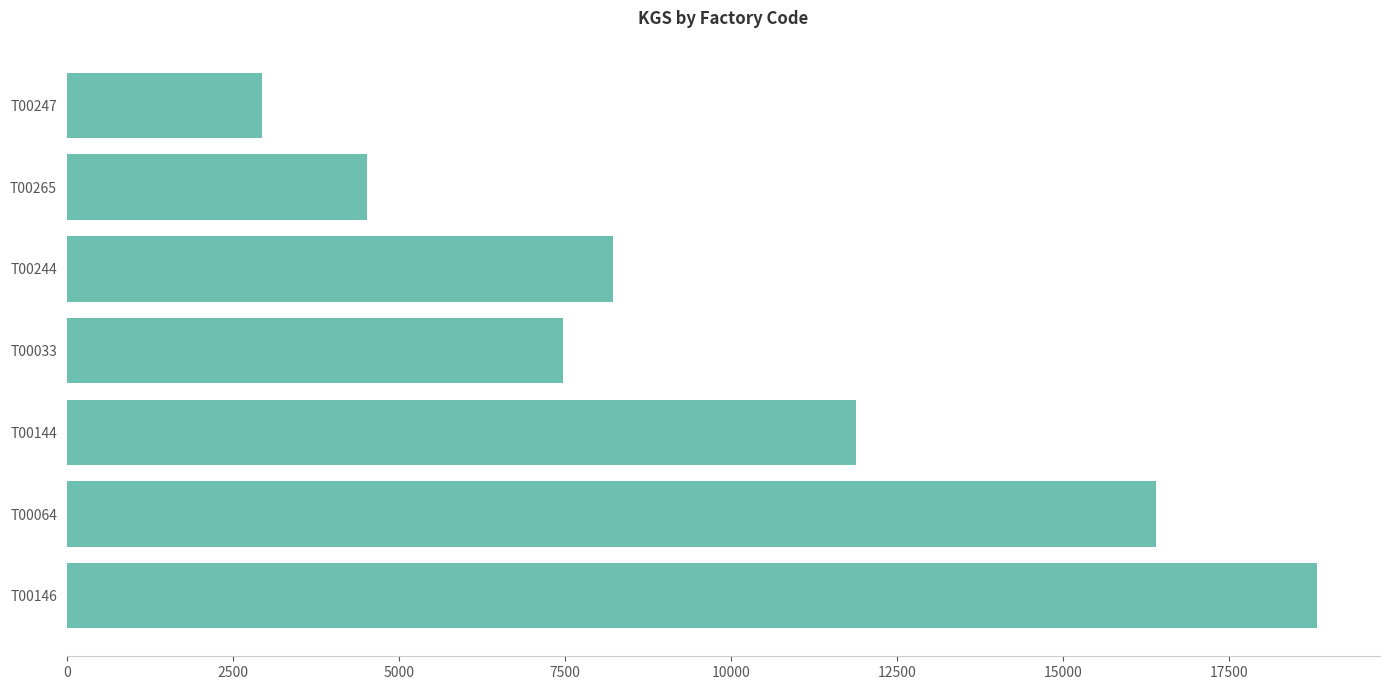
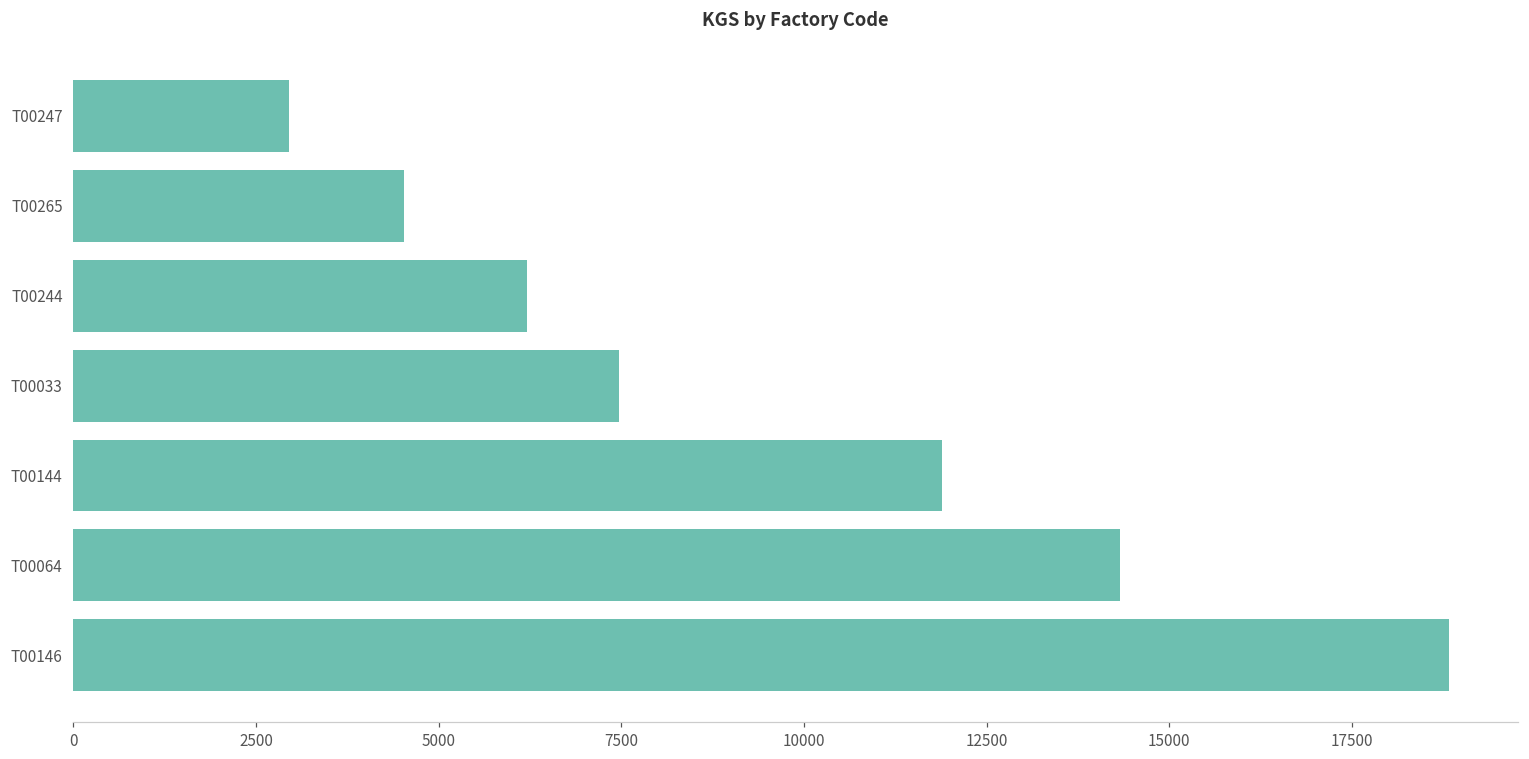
T00244: 8200 -> 6200
T00064: 16400 -> 14300
